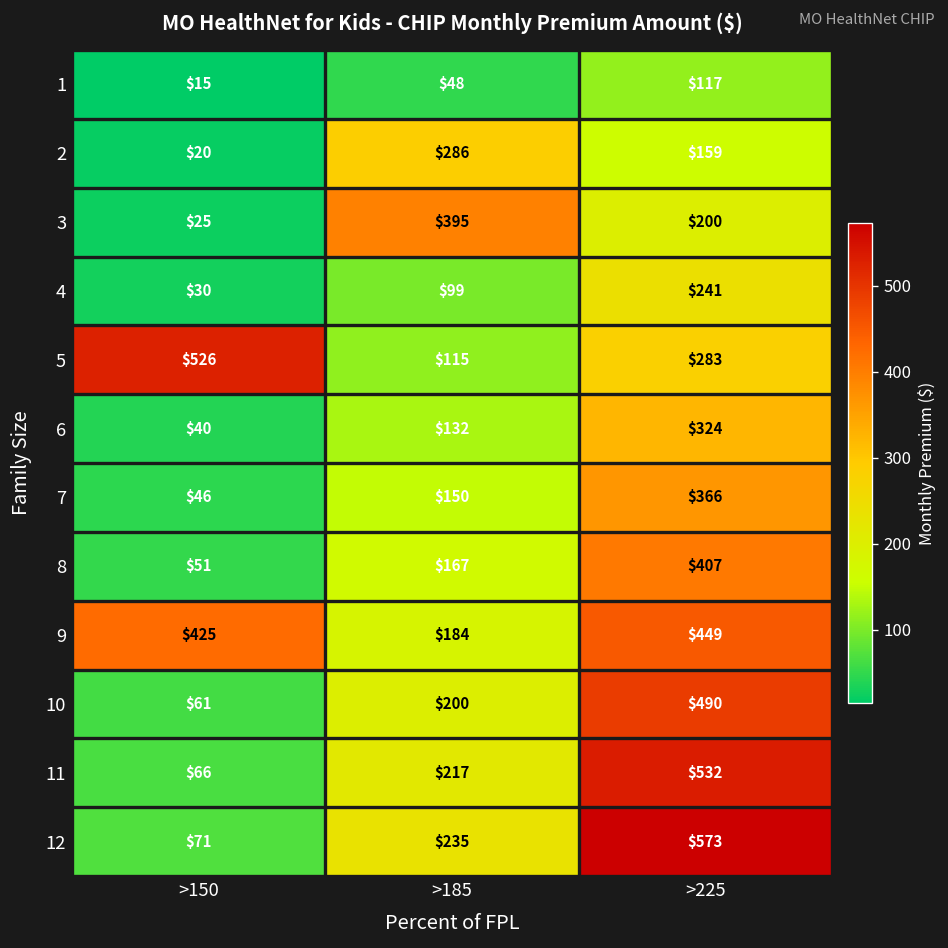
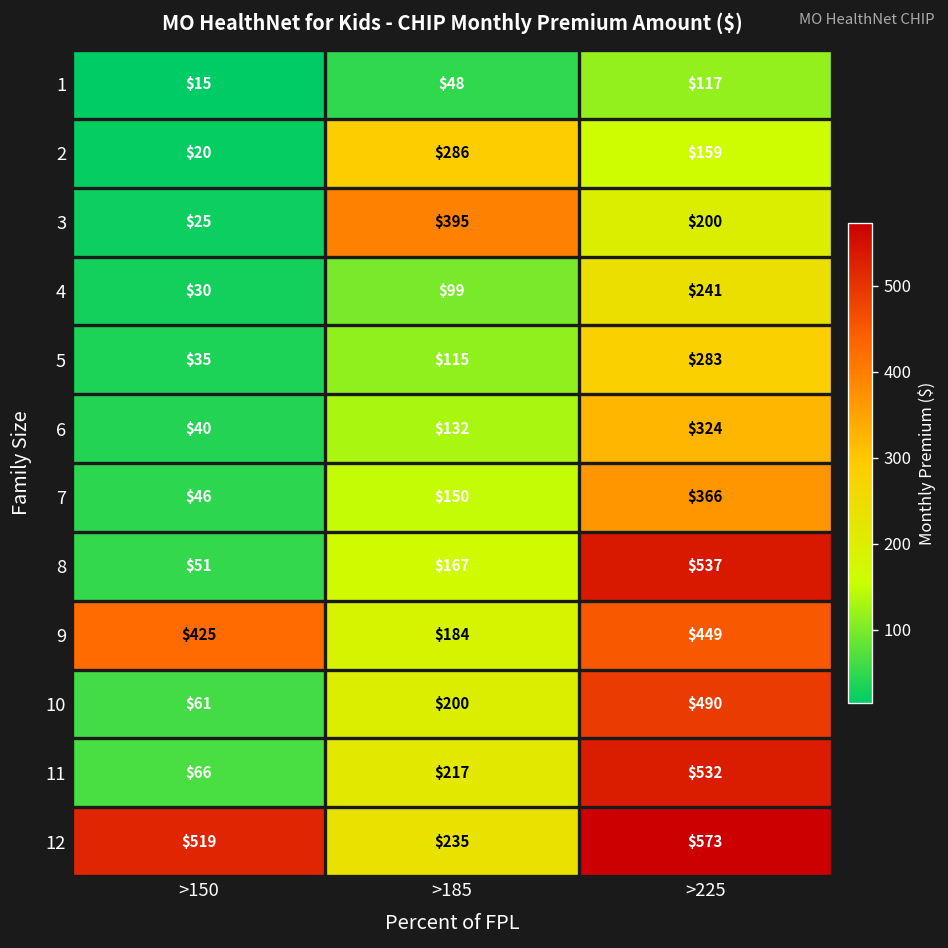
5, >150: $526 -> $35
8, >225: $407 -> $537
12, >150: $71 -> $519
